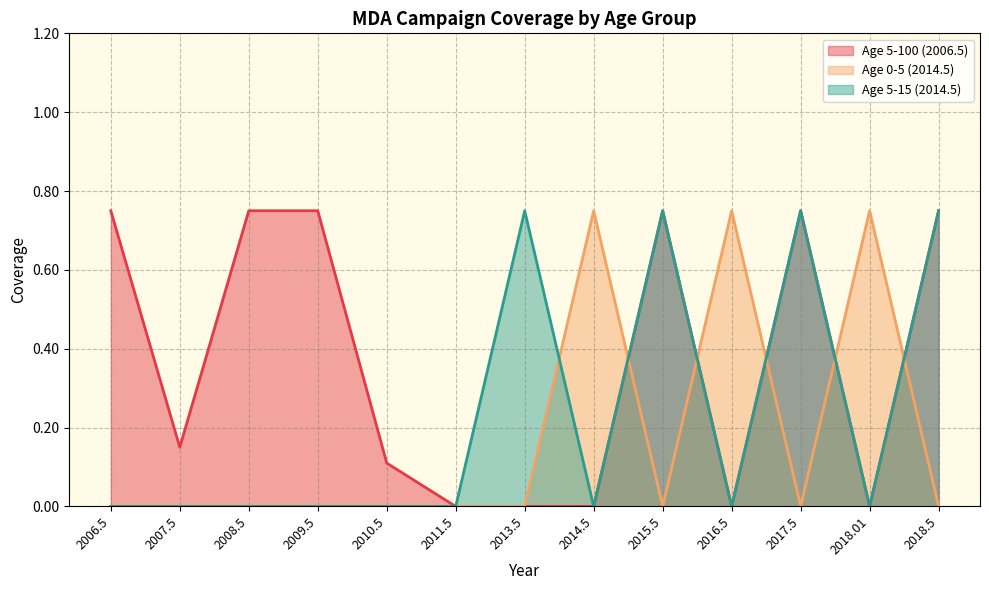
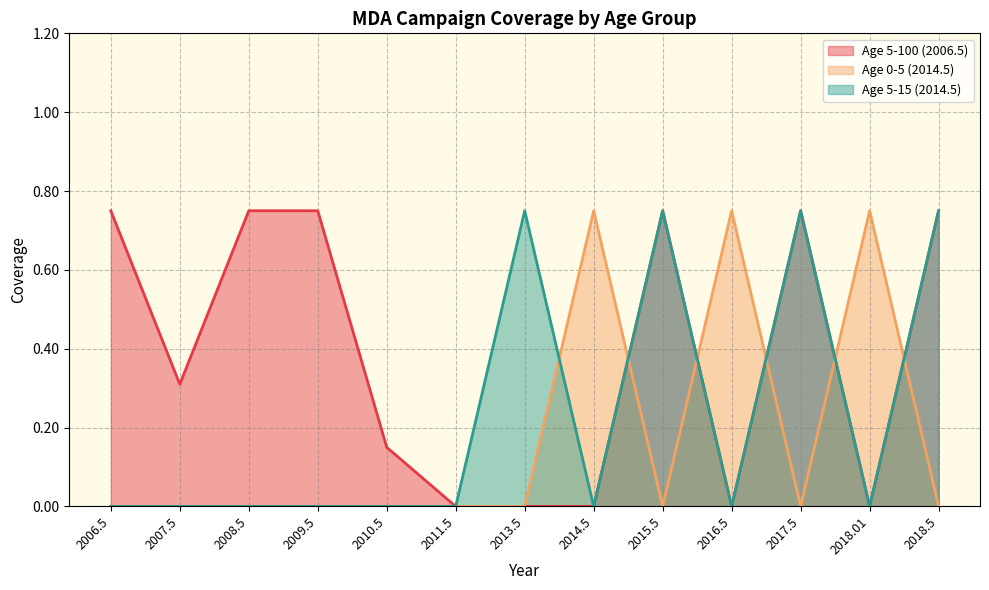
Age 5-100 (2006.5), 2007.5: 0.15 -> 0.31
Age 5-100 (2006.5), 2010.5: 0.11 -> 0.15
